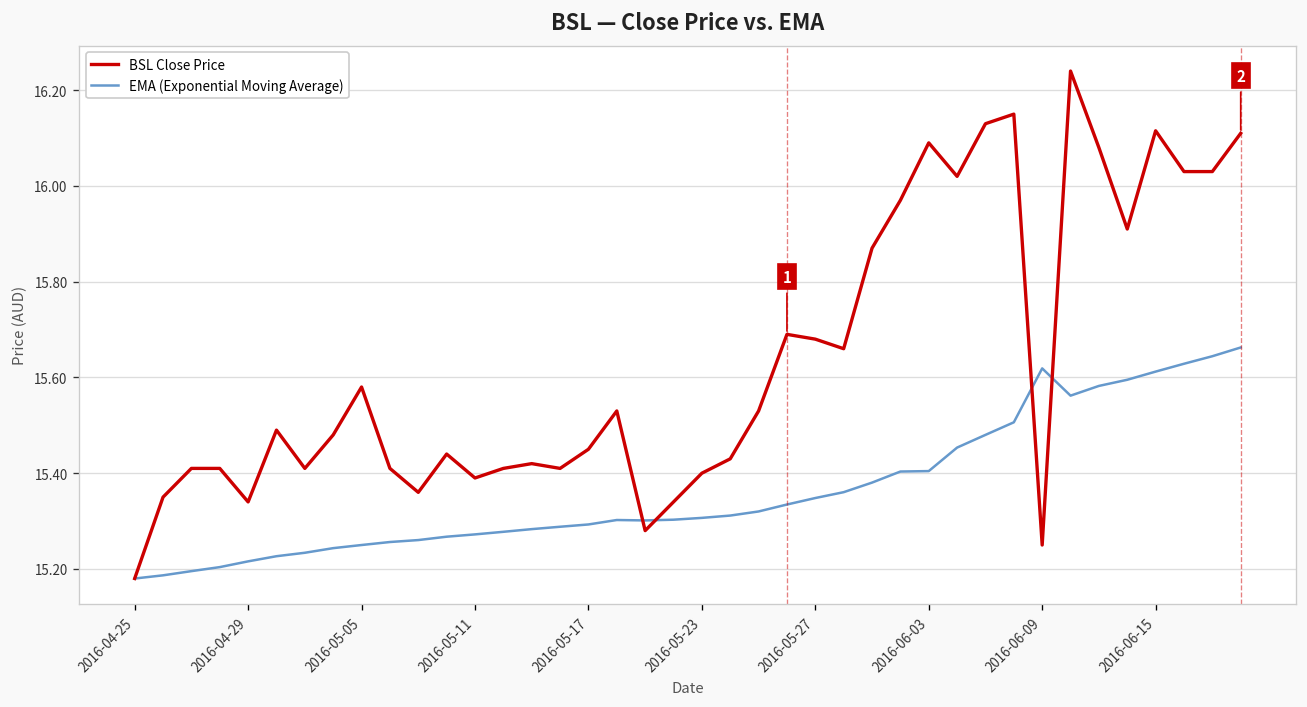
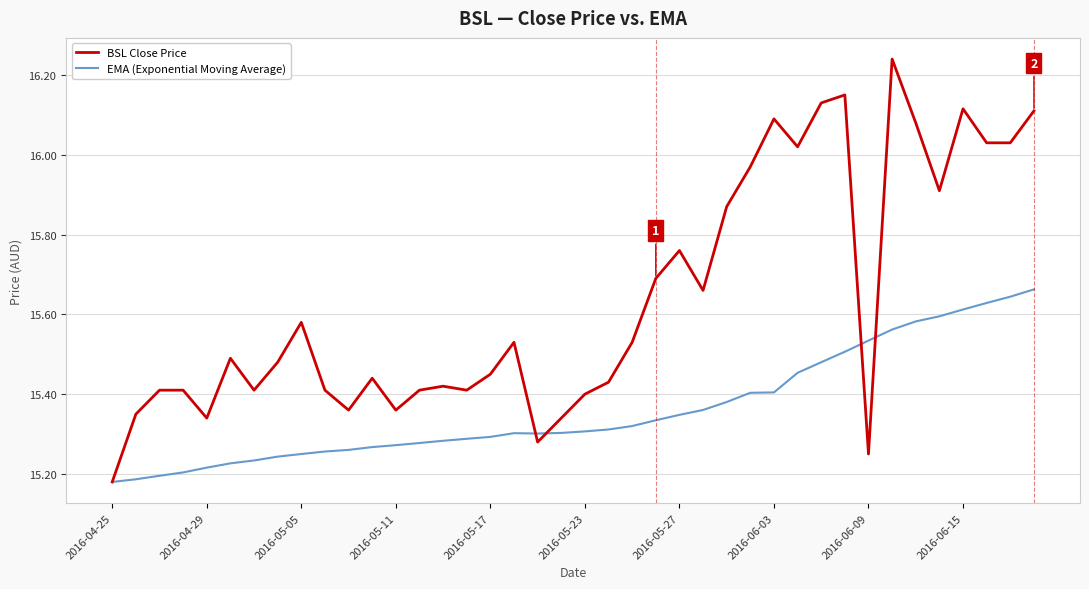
BSL Close Price, 2016-05-11: 15.39 -> 15.36
BSL Close Price, 2016-05-27: 15.68 -> 15.76
EMA (Exponential Moving Average), 2016-06-09: 15.62 -> 15.53
